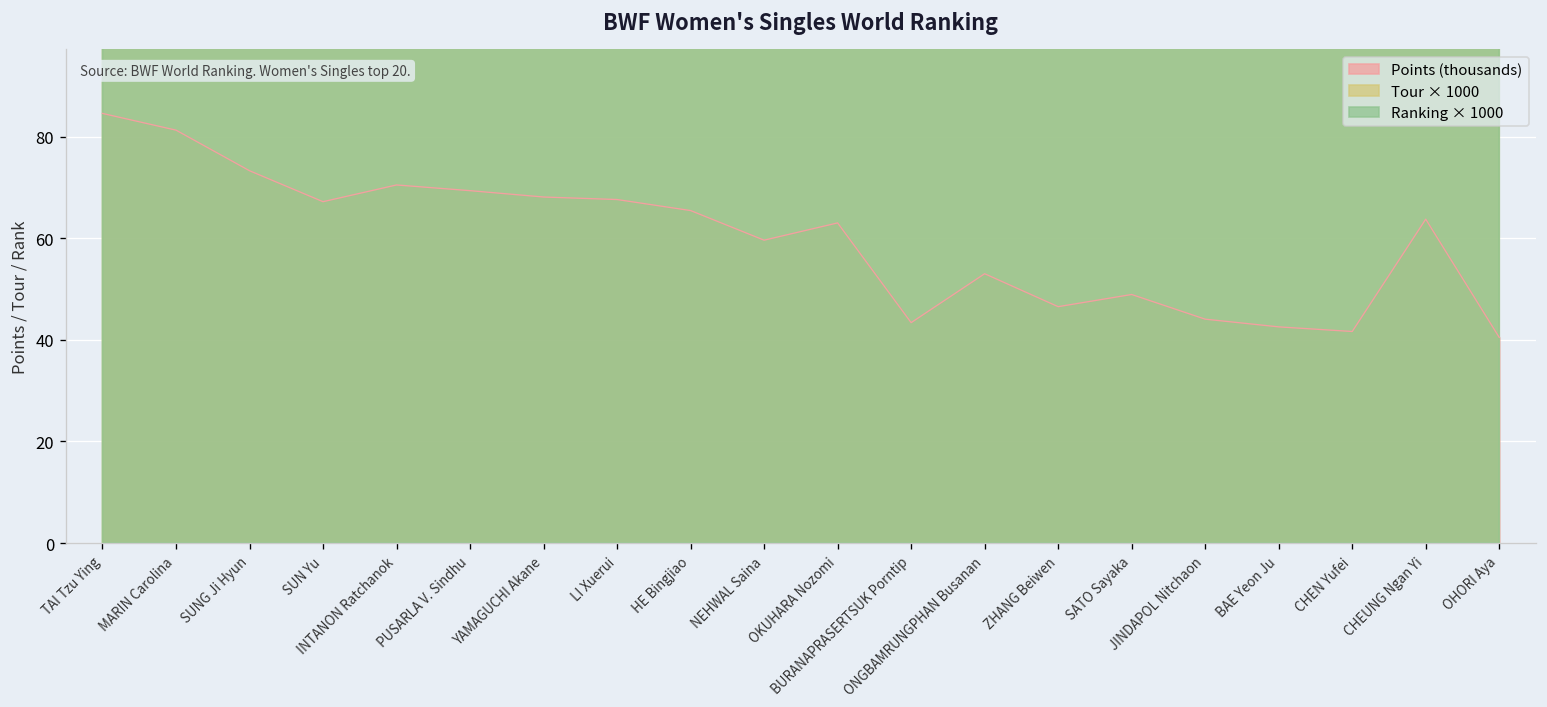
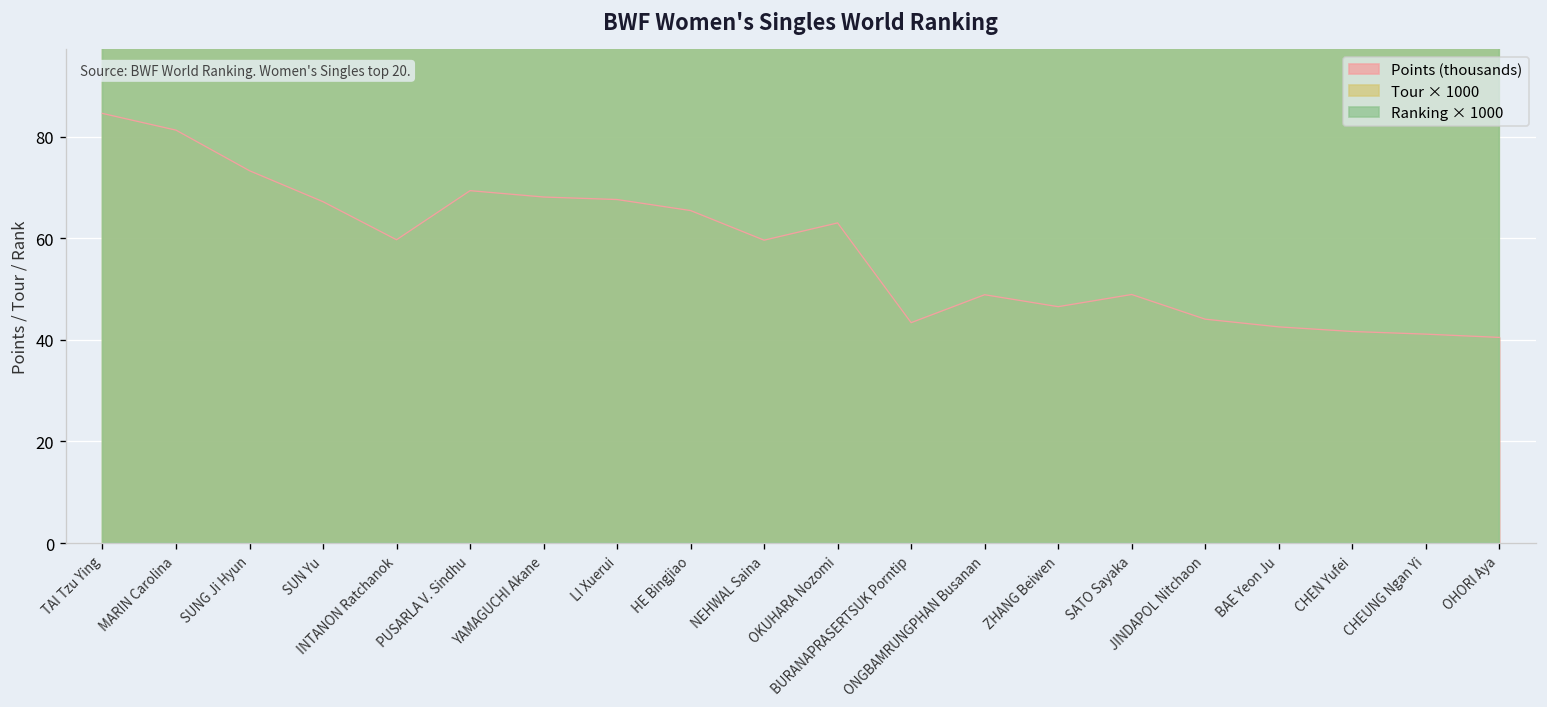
Points (thousands), INTANON Ratchanok: 71 -> 60
Points (thousands), ONGBAMRUNGPHAN Busanan: 53 -> 49
Points (thousands), CHEUNG Ngan Yi: 64 -> 41
